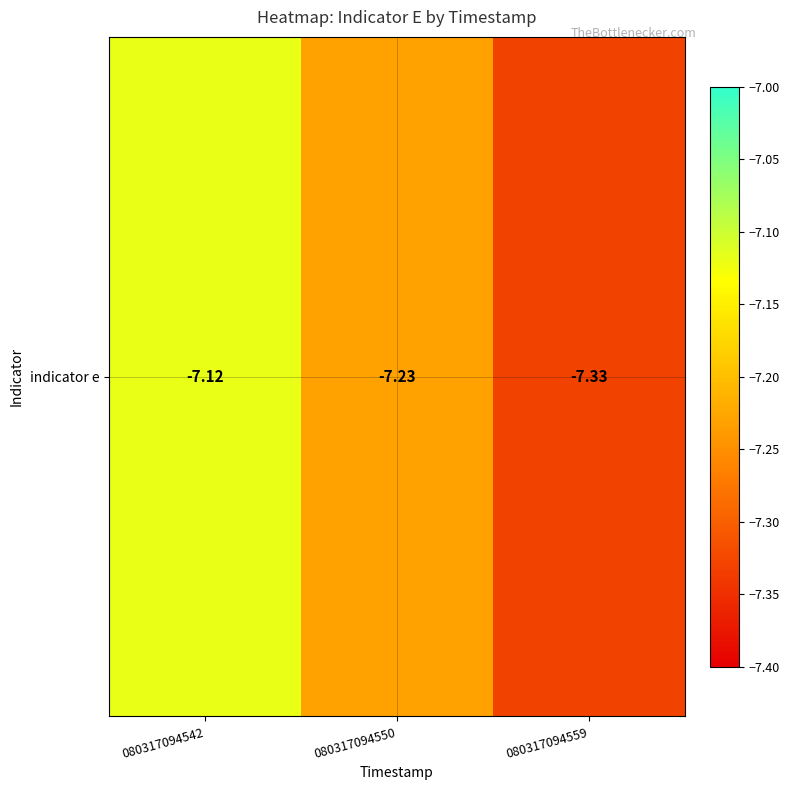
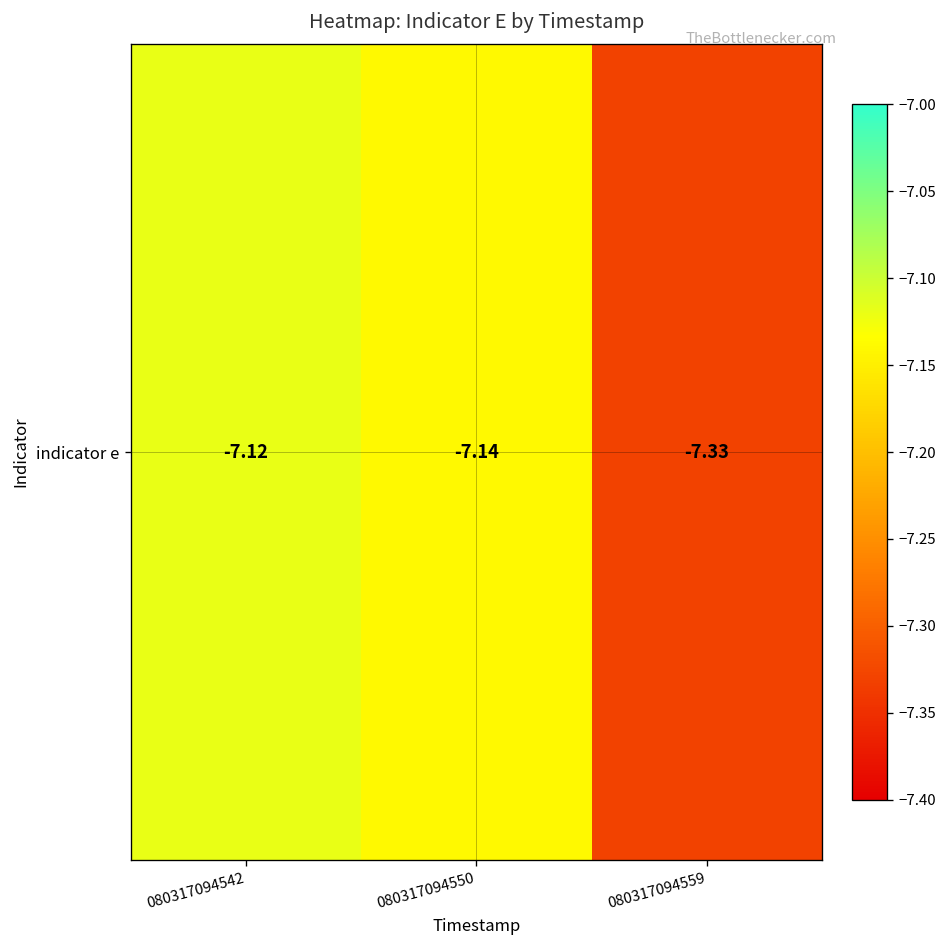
indicator e, 080317094550: -7.23 -> -7.14
